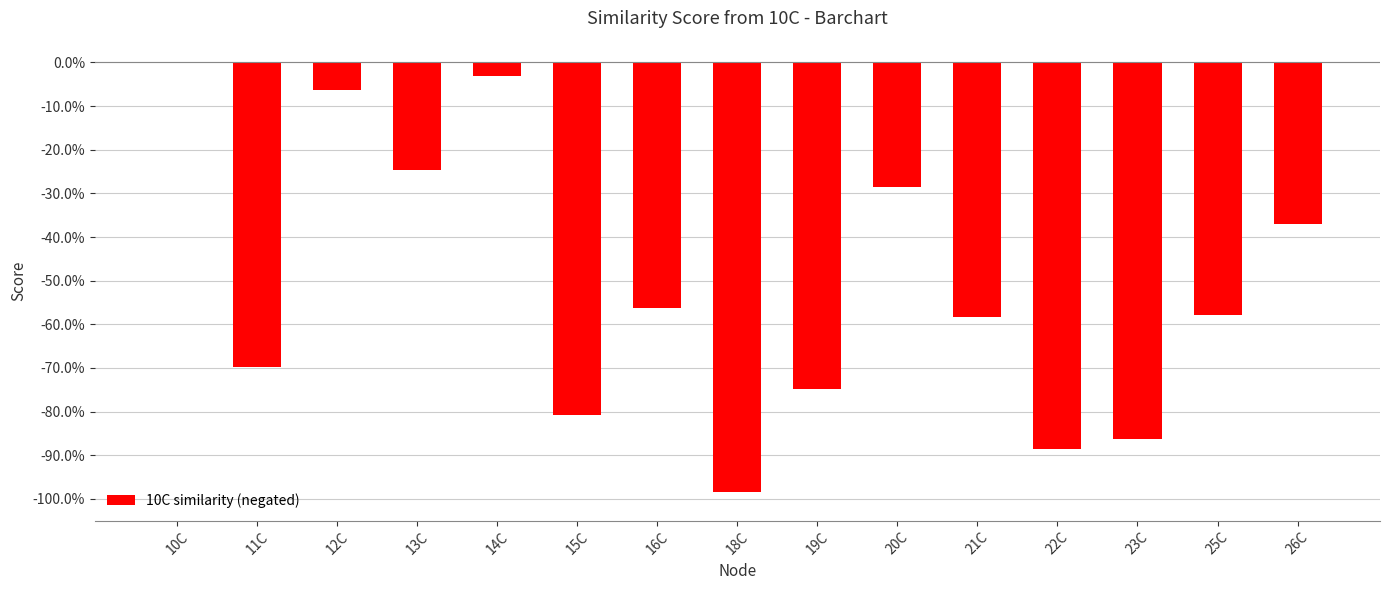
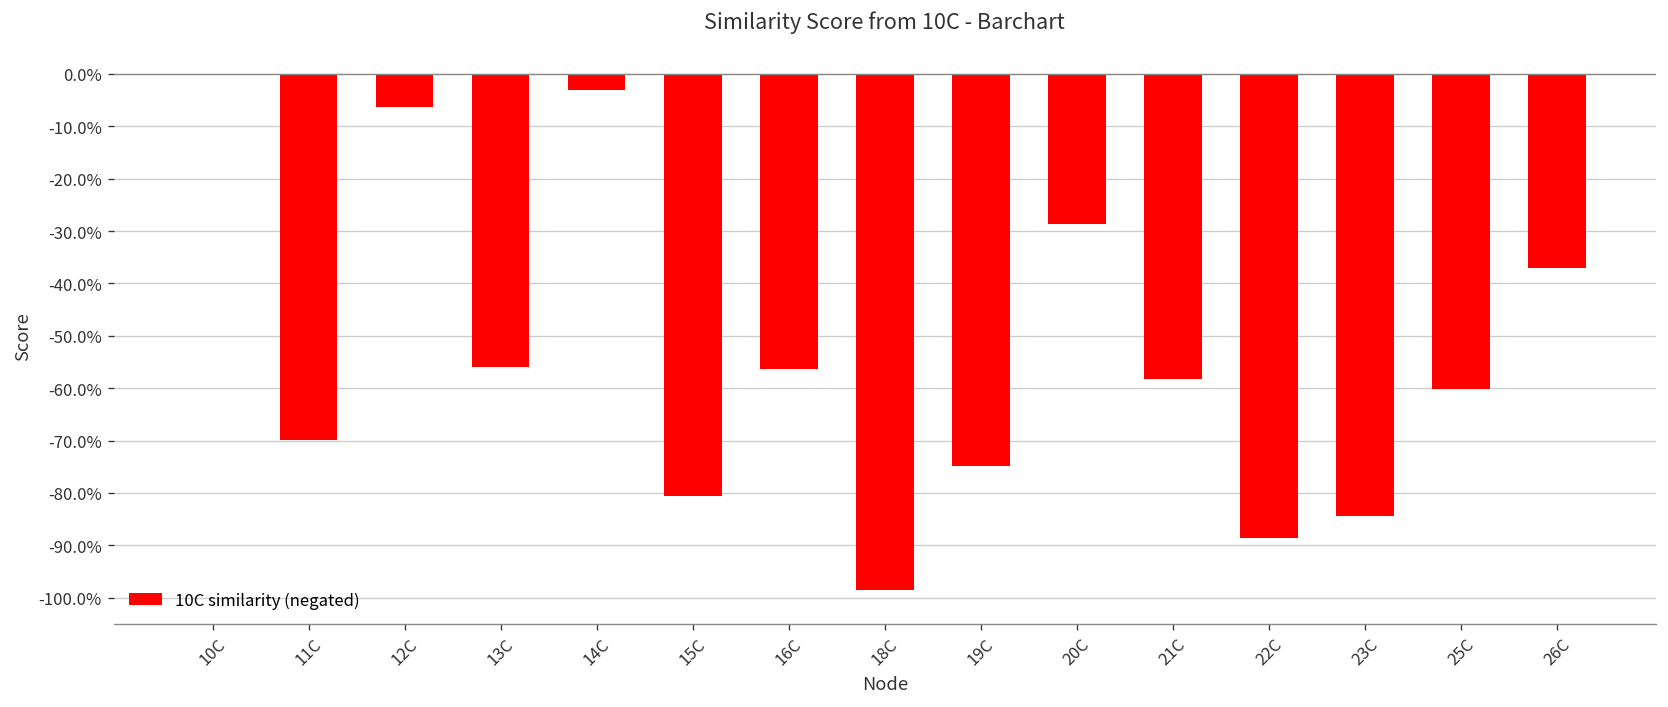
13C: -25% -> -56%
23C: -86% -> -84%
25C: -58% -> -60%
